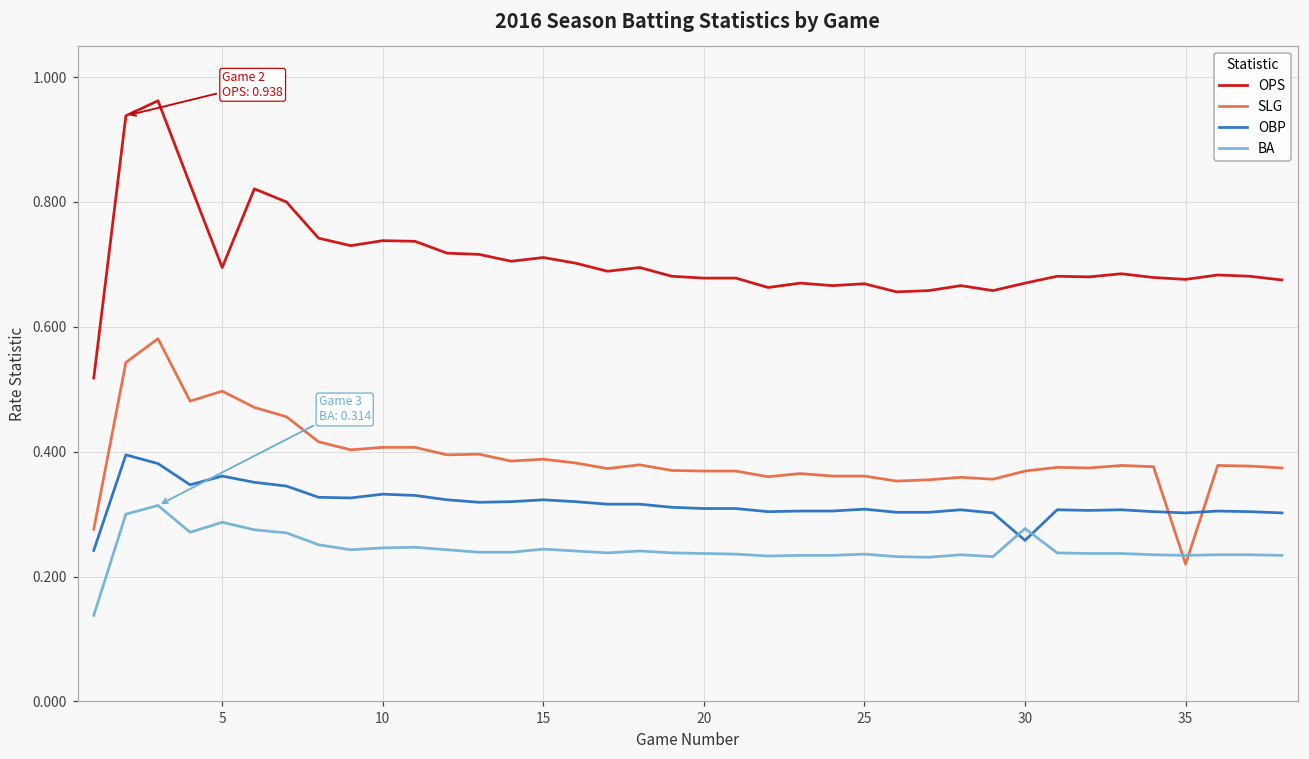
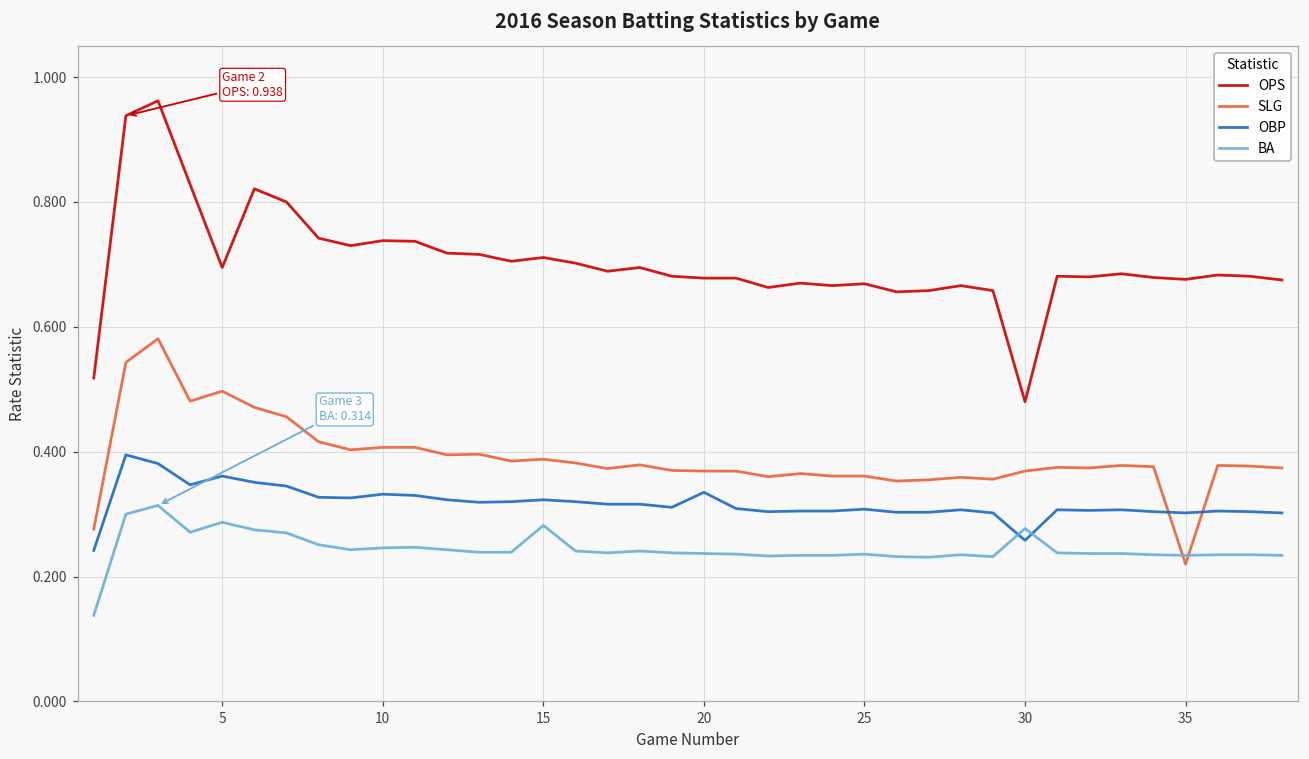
BA, 15: 0.24 -> 0.28
OBP, 20: 0.31 -> 0.34
OPS, 30: 0.67 -> 0.48
